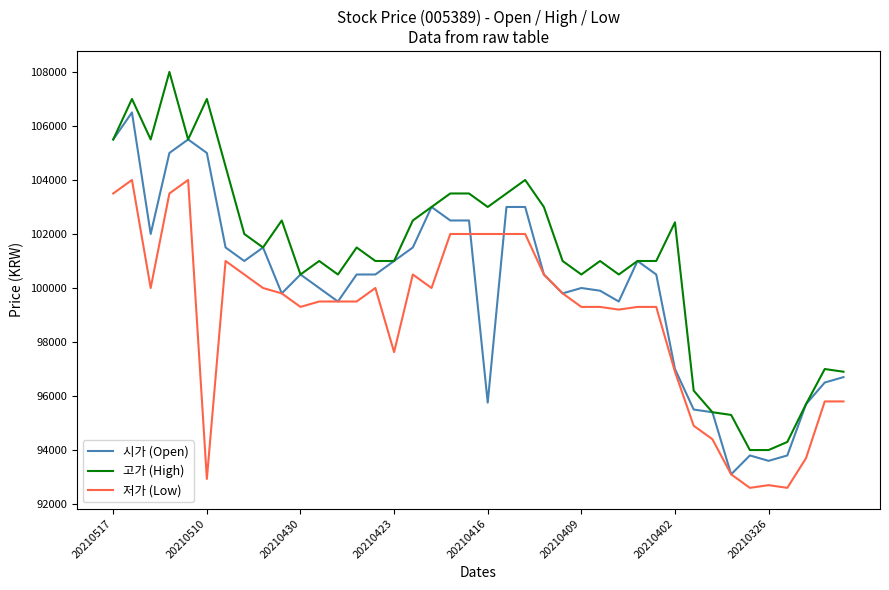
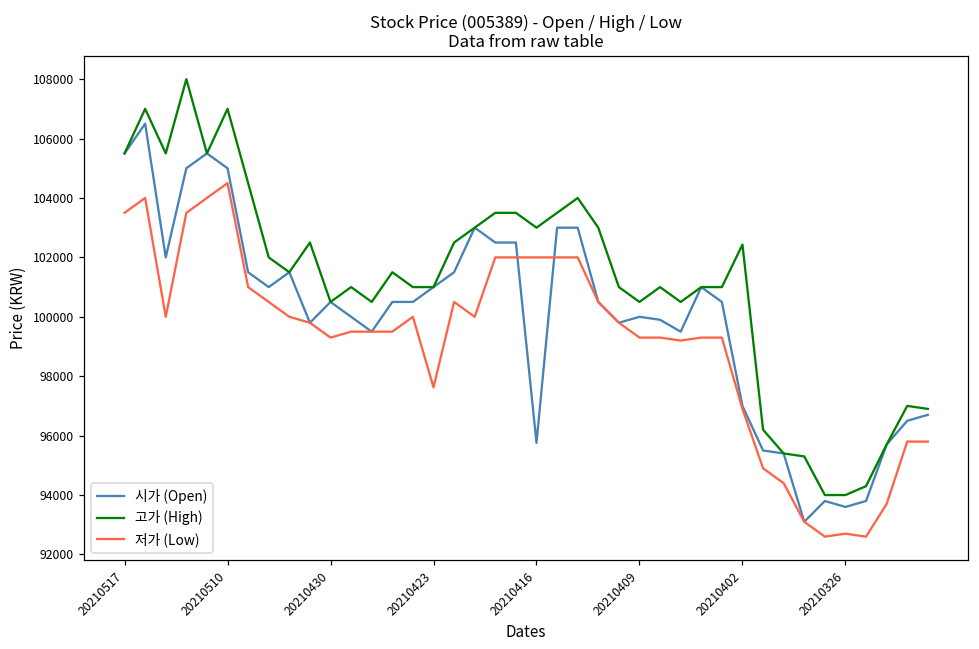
저가 (Low), 20210510: 92900 -> 104500
